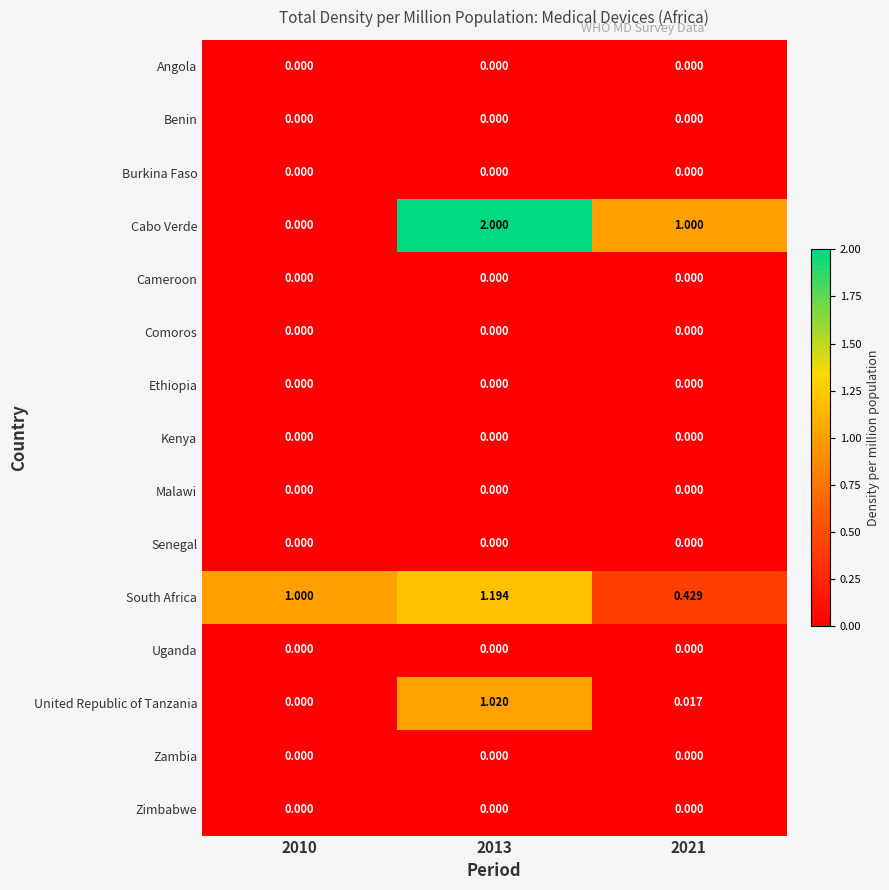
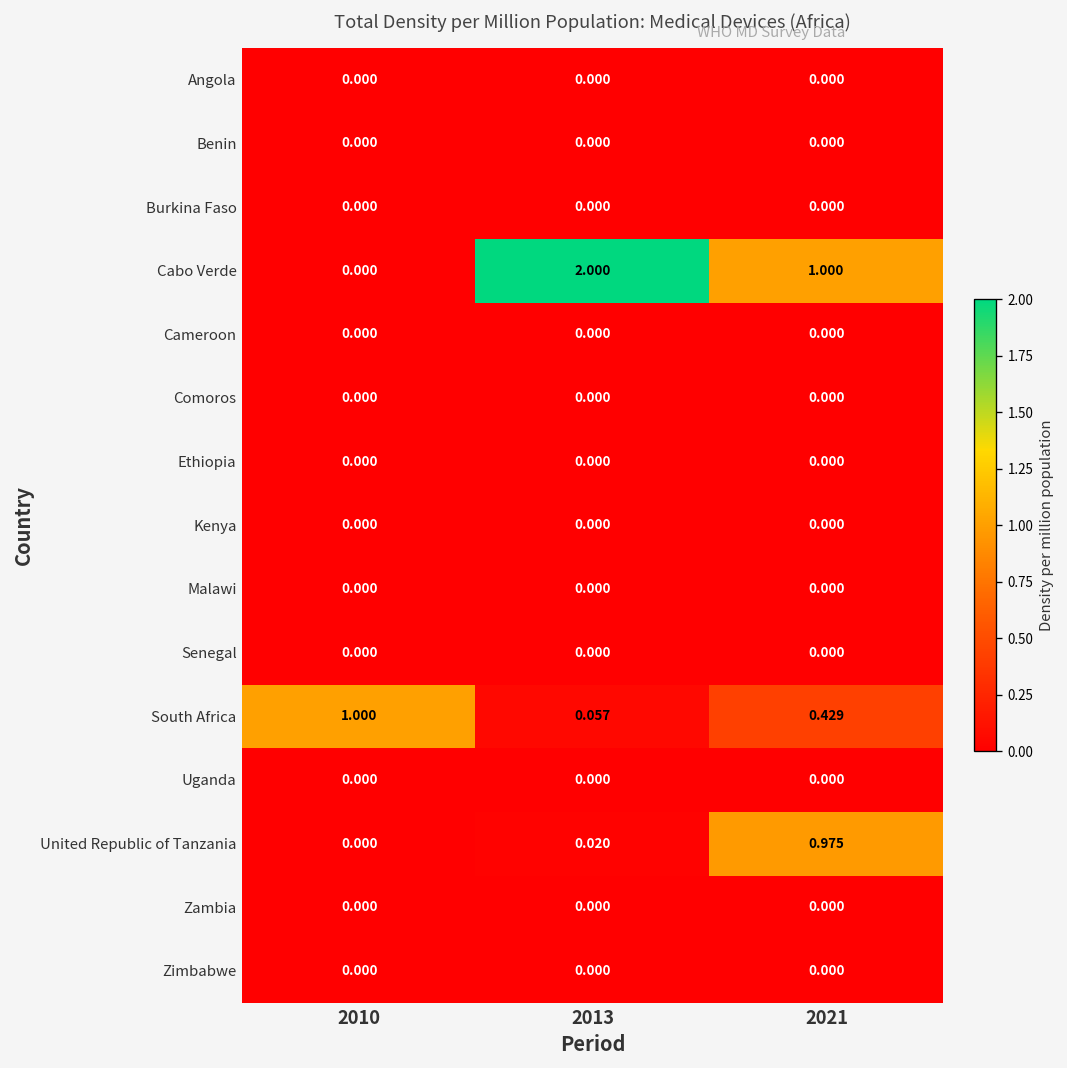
South Africa, 2013: 1.194 -> 0.057
United Republic of Tanzania, 2013: 1.020 -> 0.020
United Republic of Tanzania, 2021: 0.017 -> 0.975
